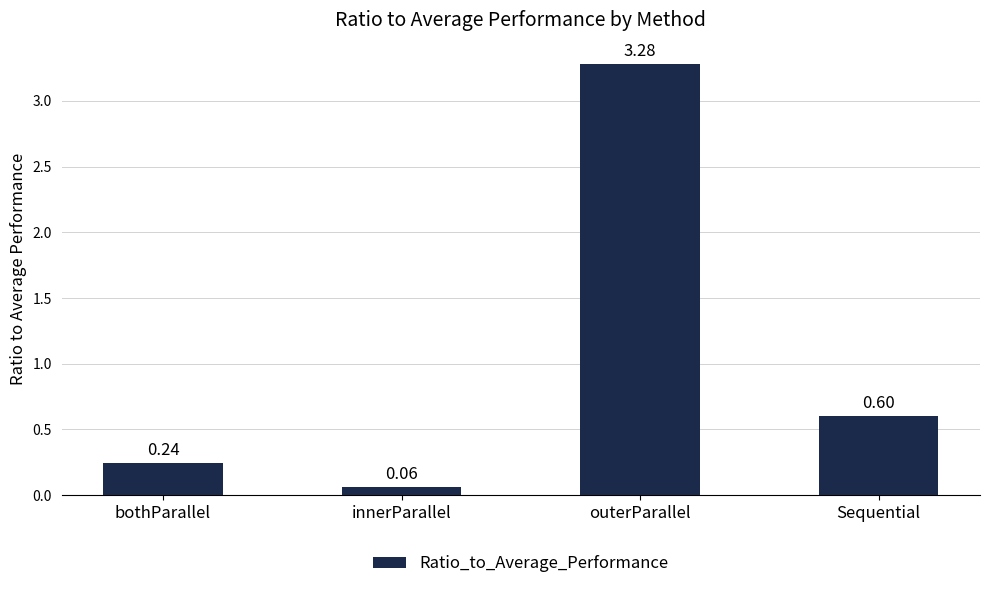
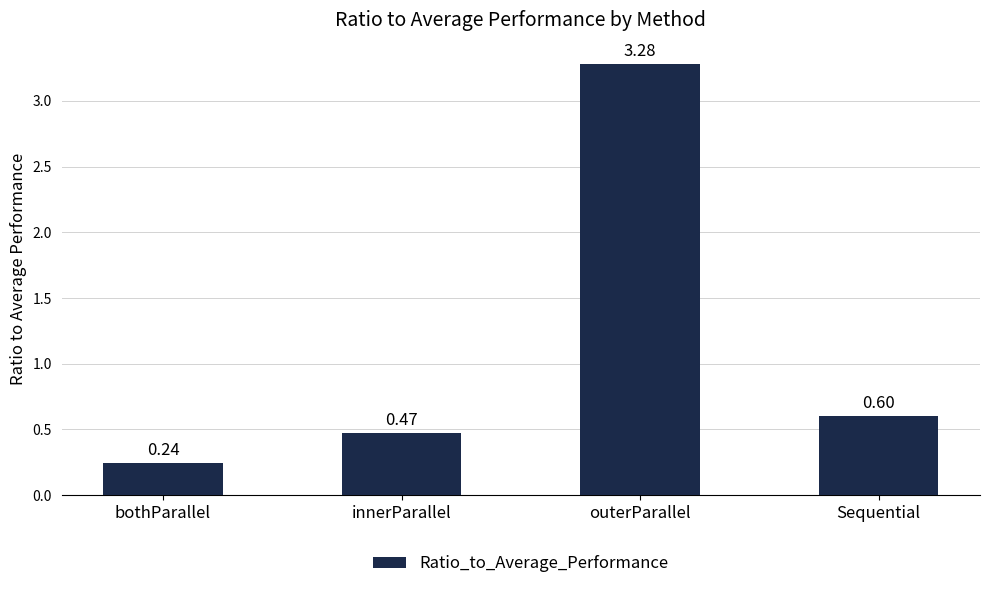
innerParallel: 0.06 -> 0.47
